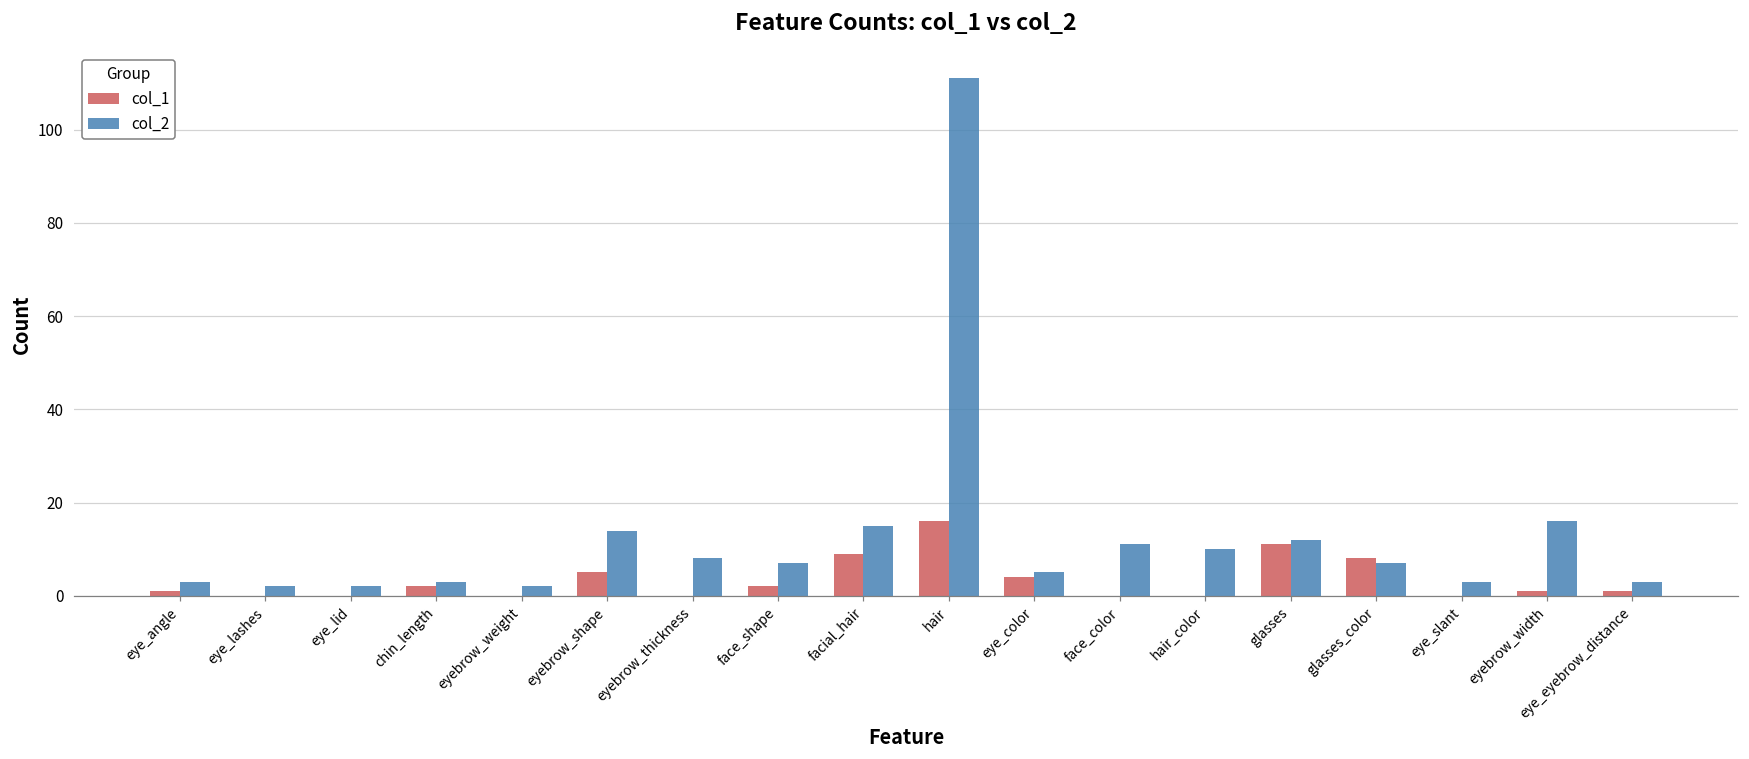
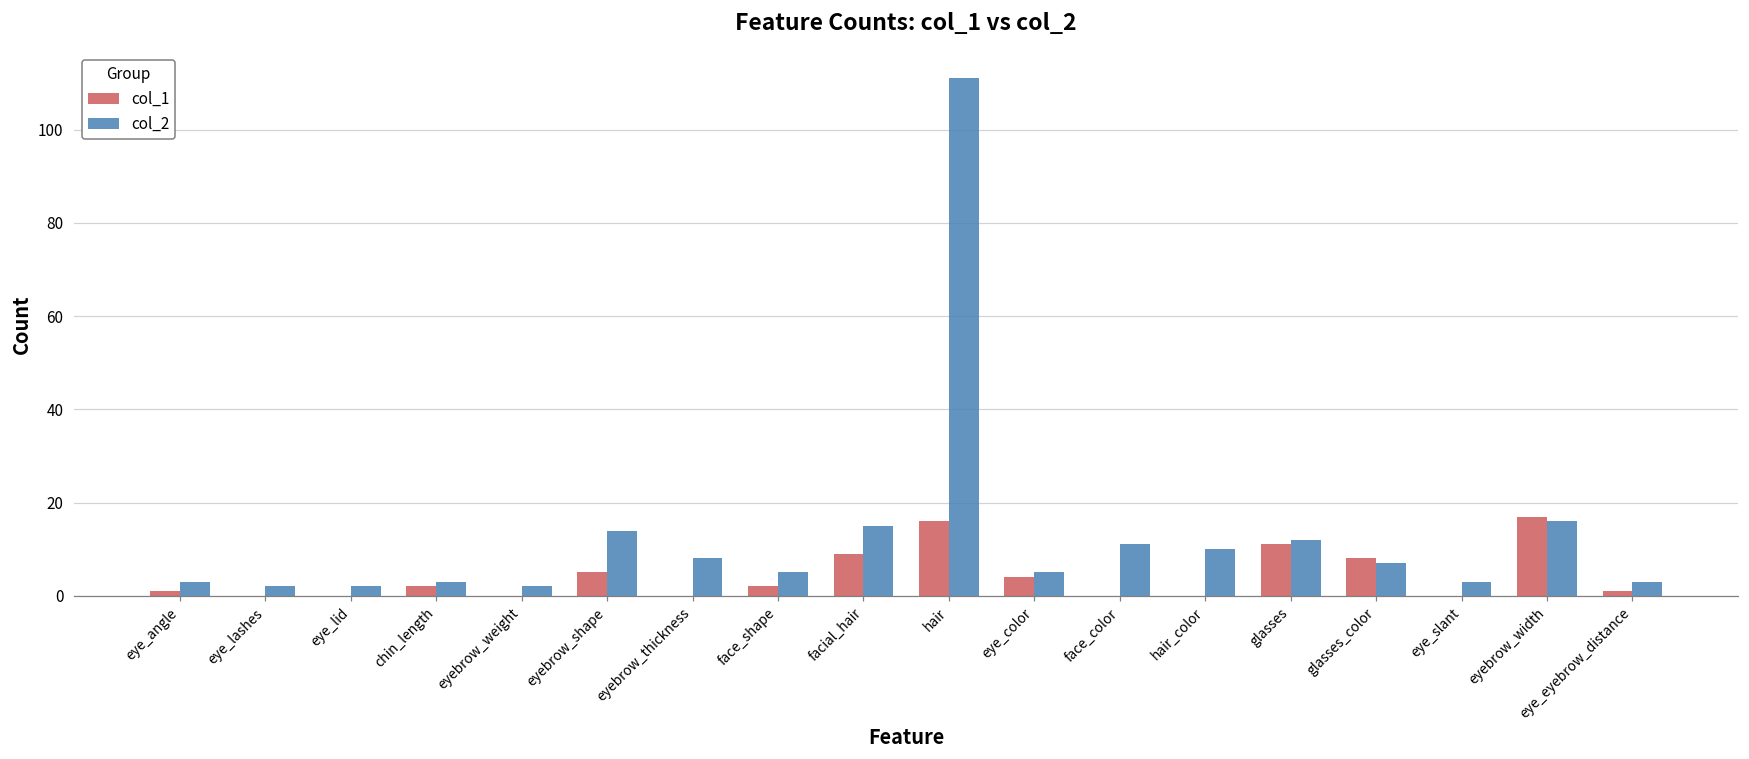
col_2, face_shape: 7 -> 5
col_1, eyebrow_width: 1 -> 17
